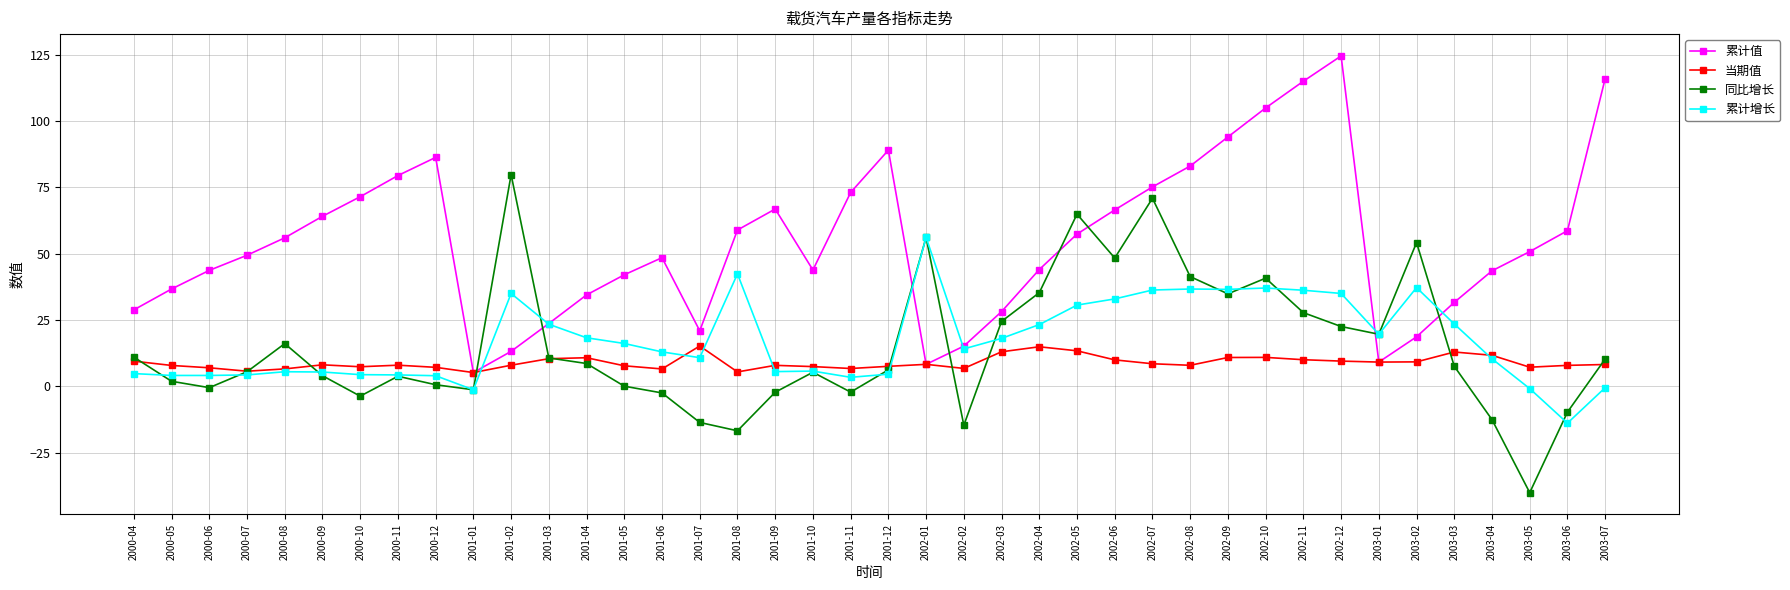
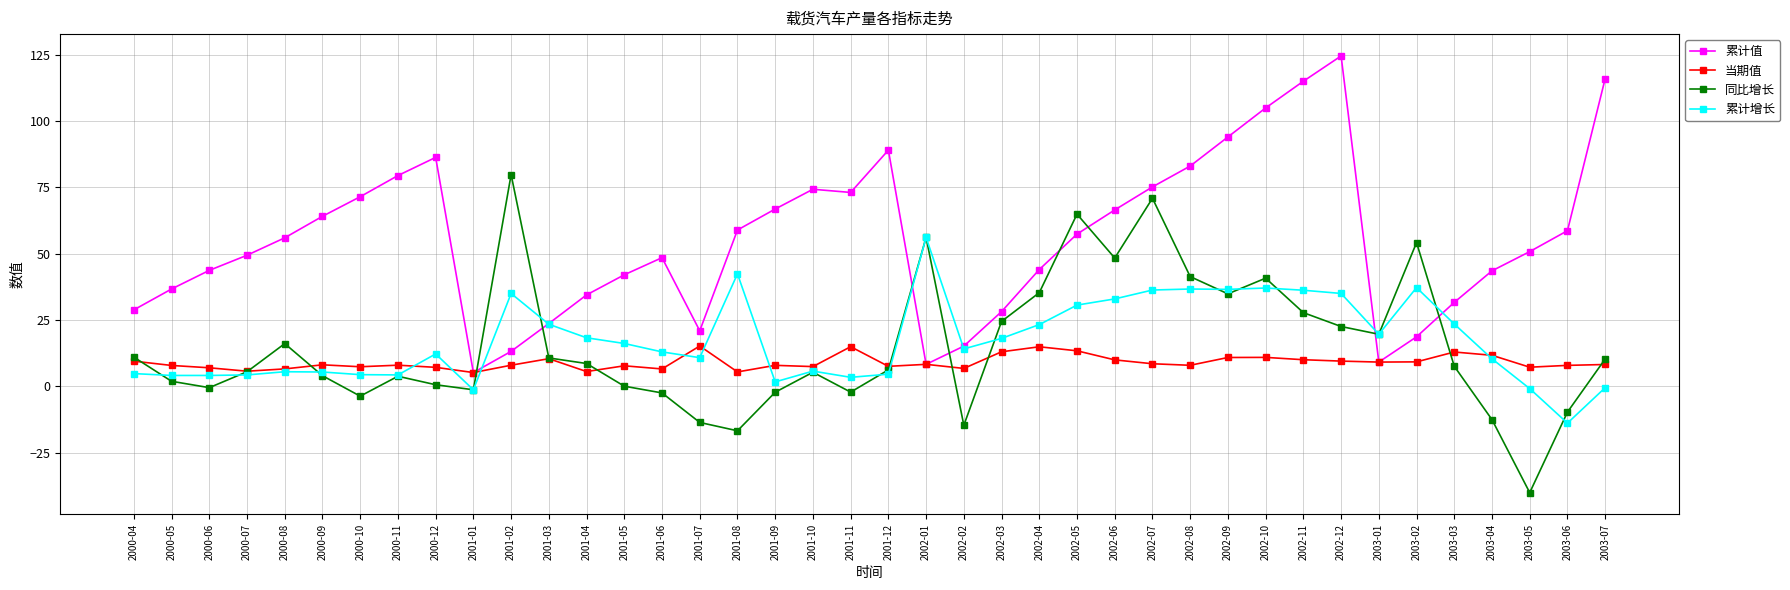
累计增长, 2000-12: 4 -> 12
当期值, 2001-04: 11 -> 6
累计增长, 2001-09: 6 -> 2
累计值, 2001-10: 44 -> 74
当期值, 2001-11: 7 -> 15
